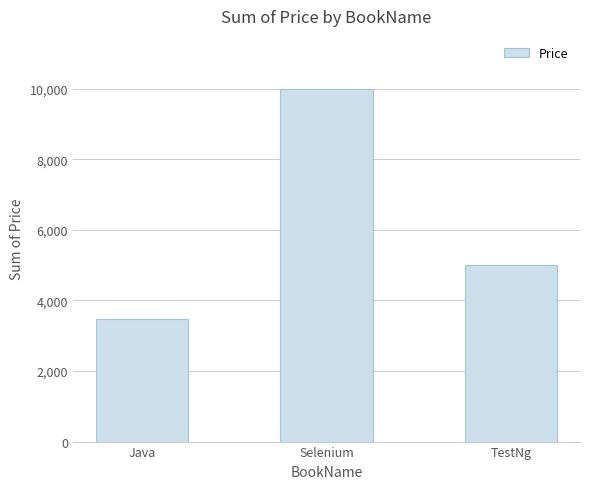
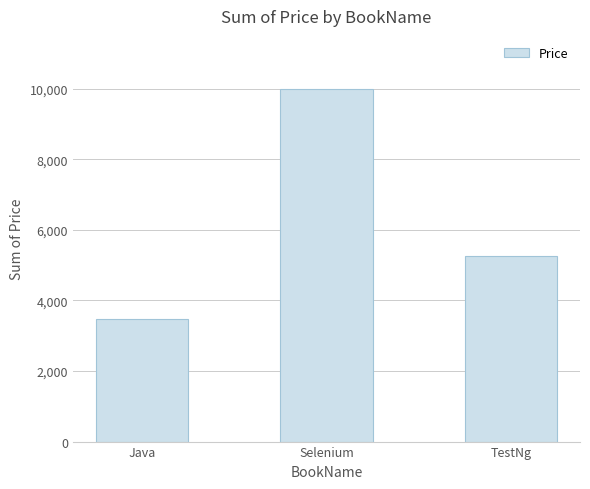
TestNg: 5,000 -> 5,300
